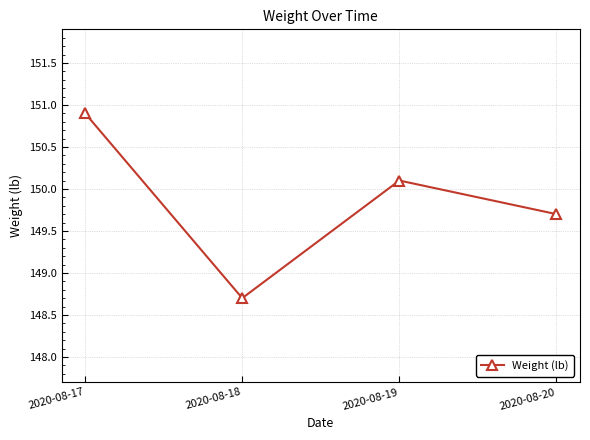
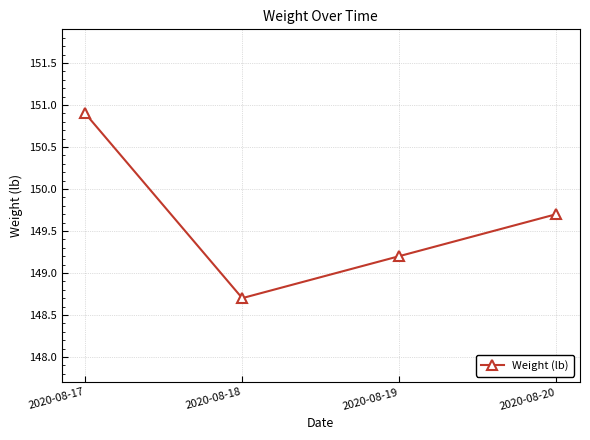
2020-08-19: 150.1 -> 149.2
